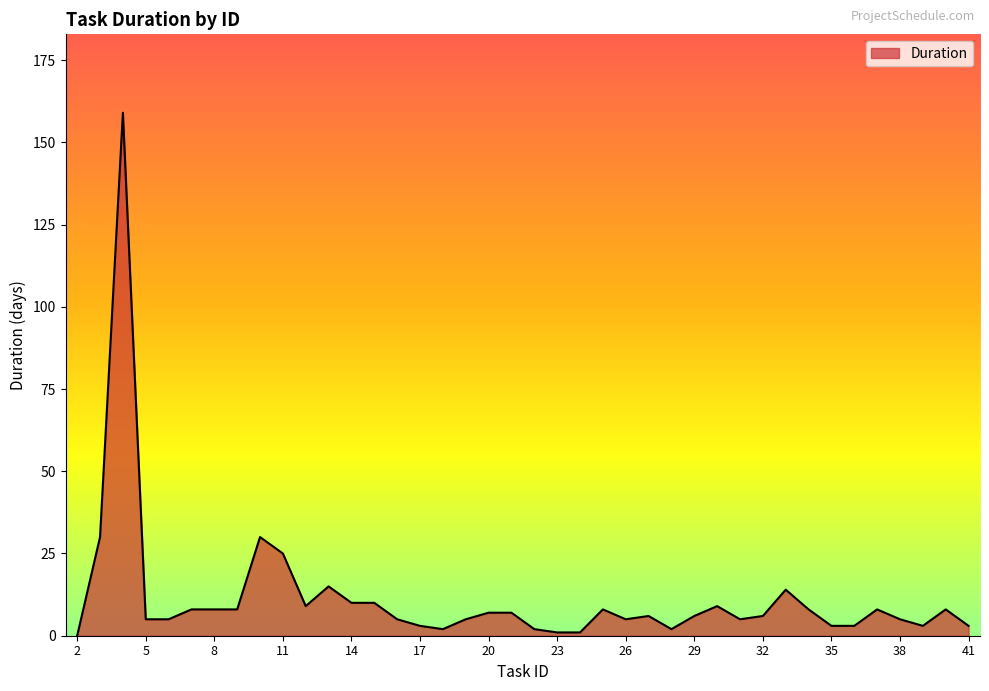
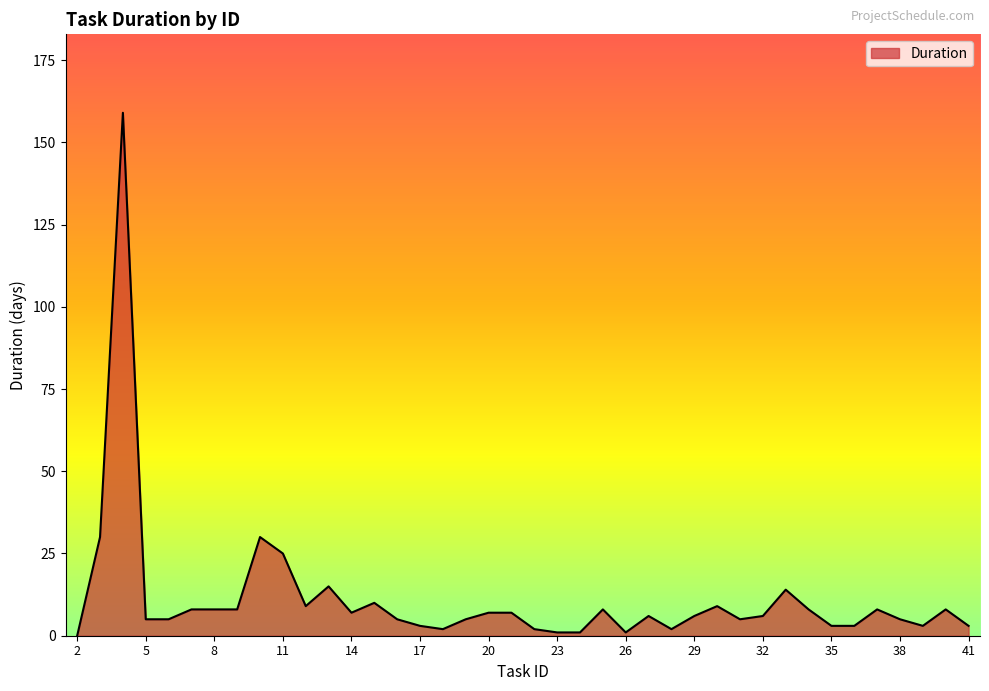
14: 10 -> 7
26: 5 -> 1
